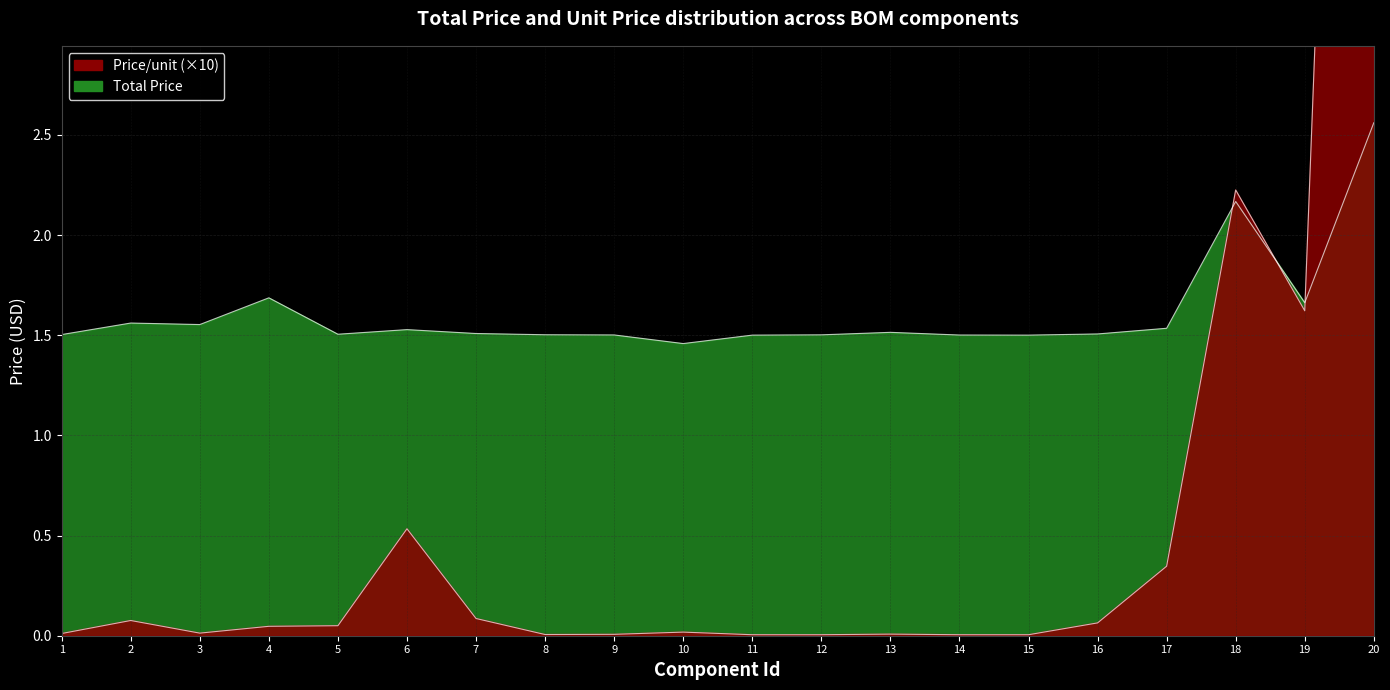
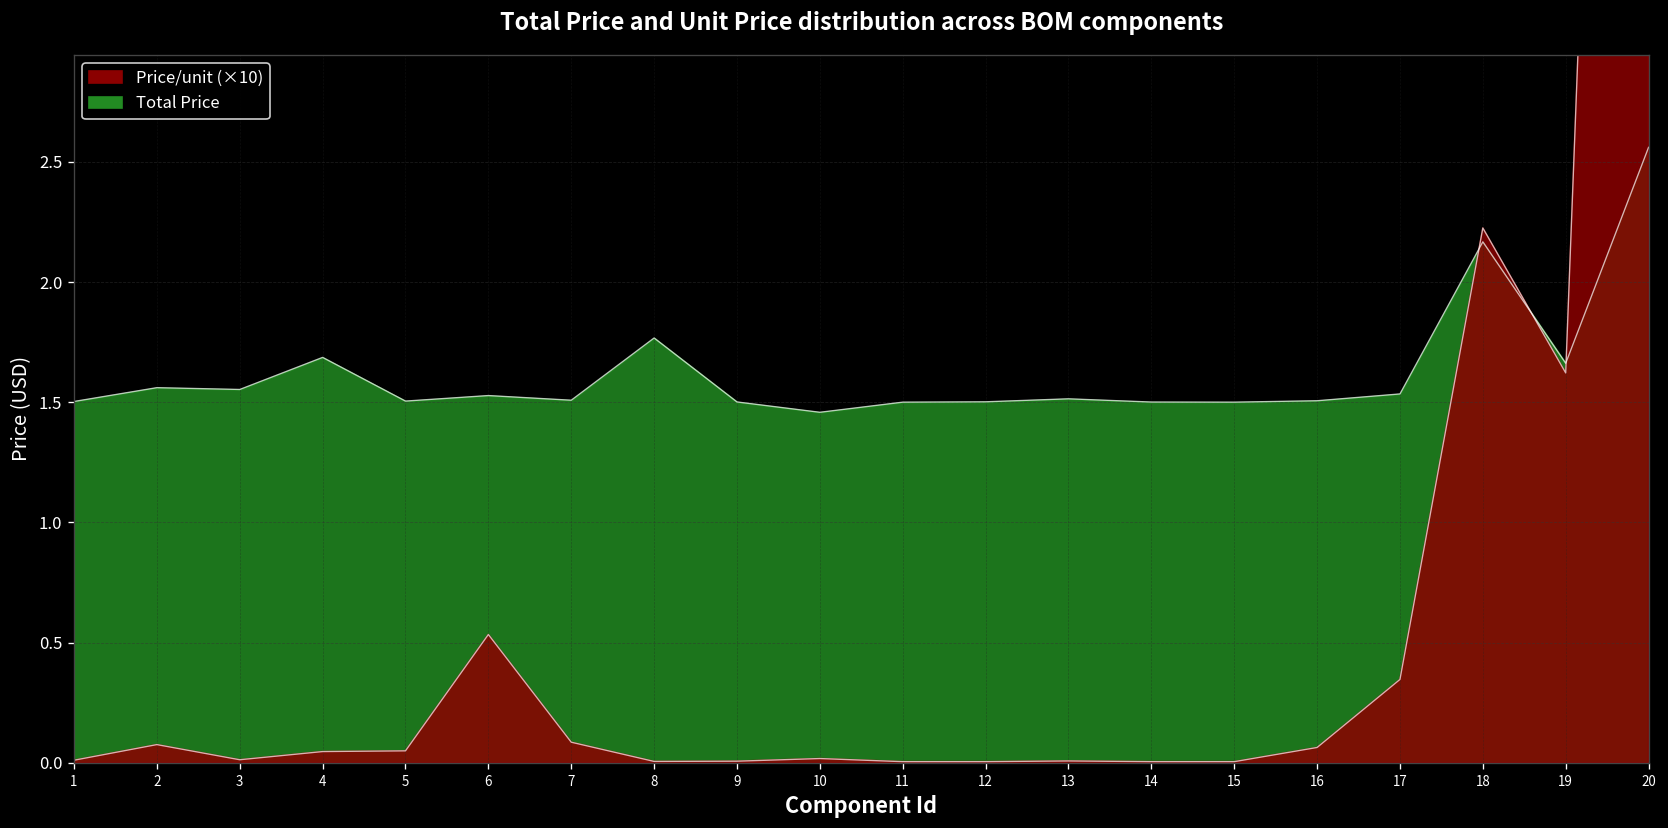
Total Price, 8: 1.50 -> 1.77
